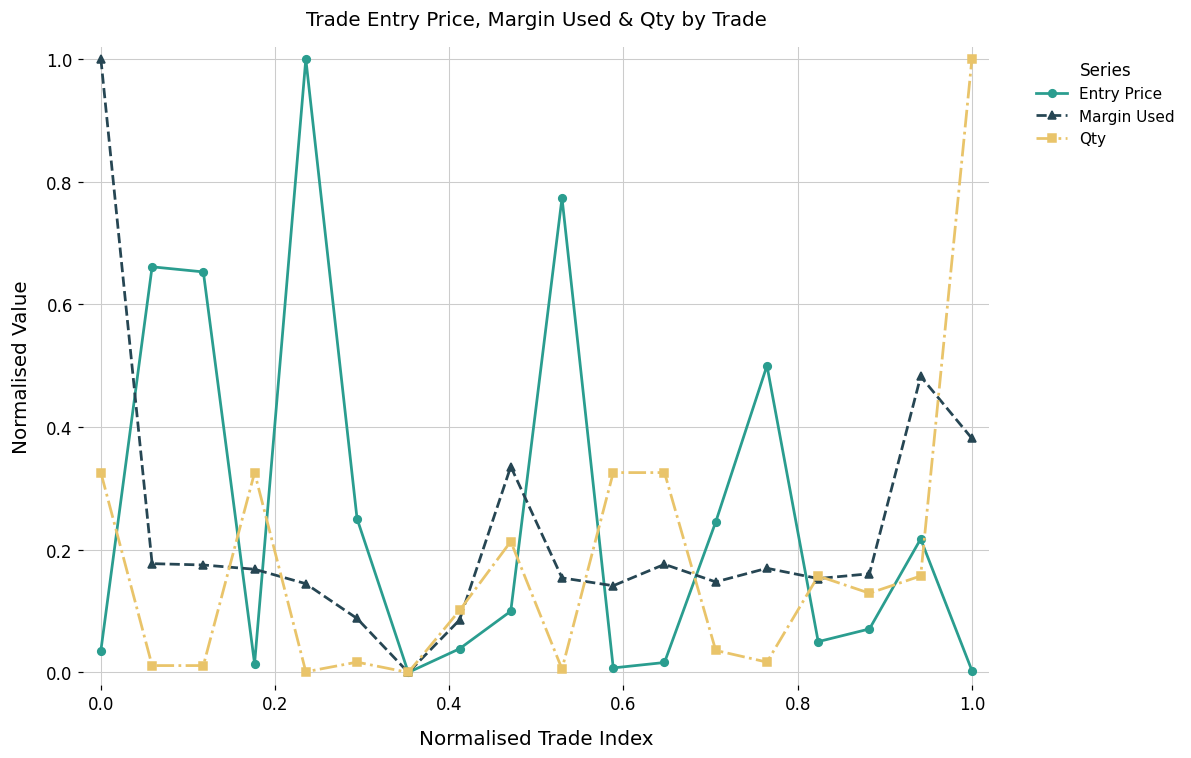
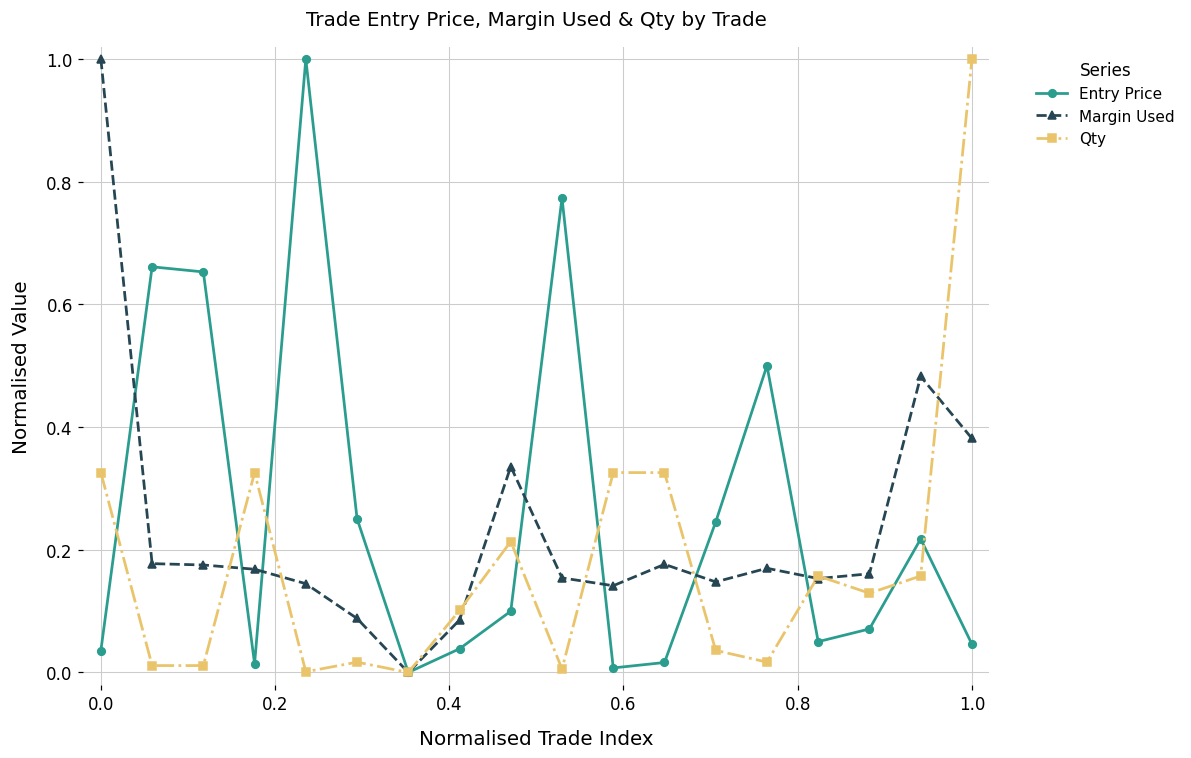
Entry Price, 1.0: 0.00 -> 0.05
